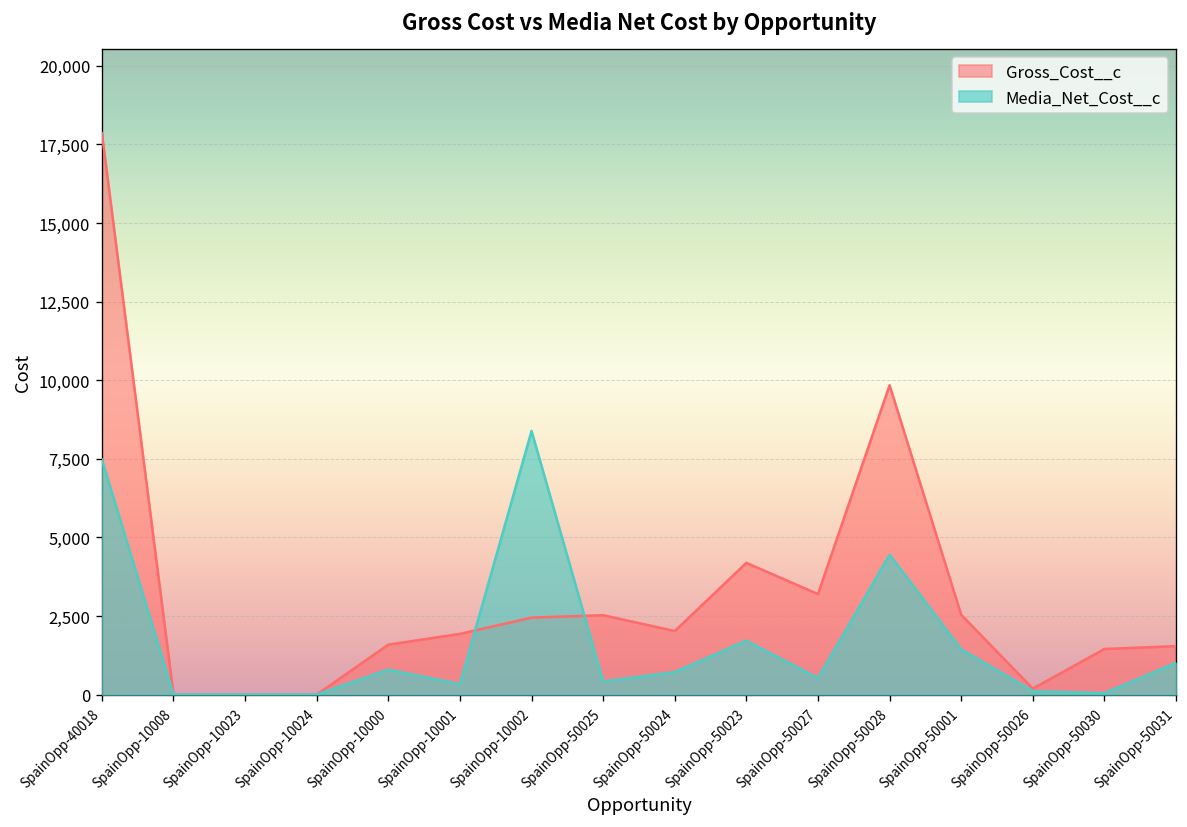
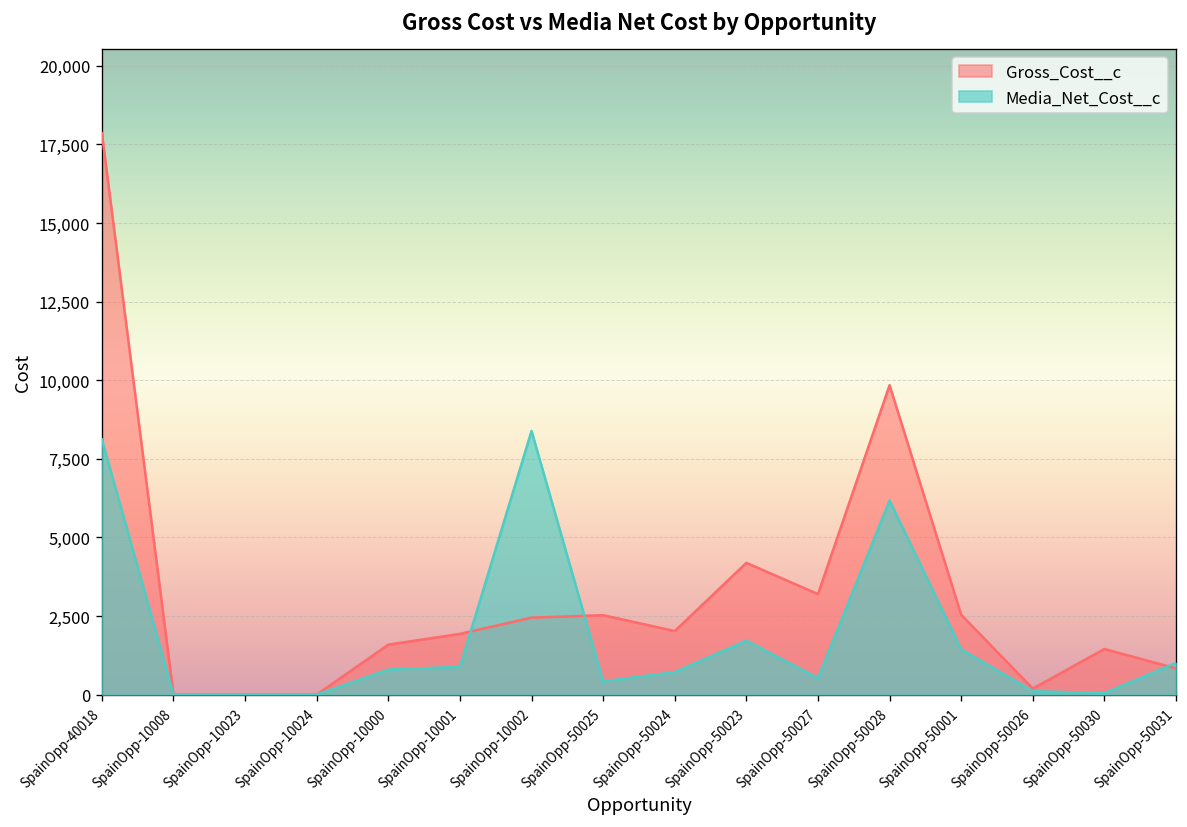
Media_Net_Cost__c, SpainOpp-40018: 7,500 -> 8,100
Media_Net_Cost__c, SpainOpp-10001: 300 -> 900
Media_Net_Cost__c, SpainOpp-50028: 4,500 -> 6,200
Gross_Cost__c, SpainOpp-50031: 1,500 -> 800
